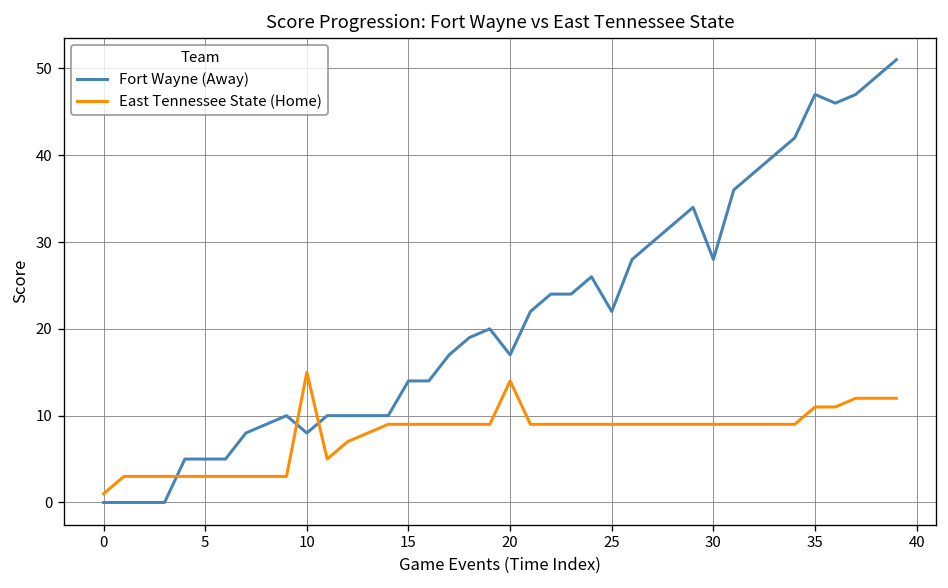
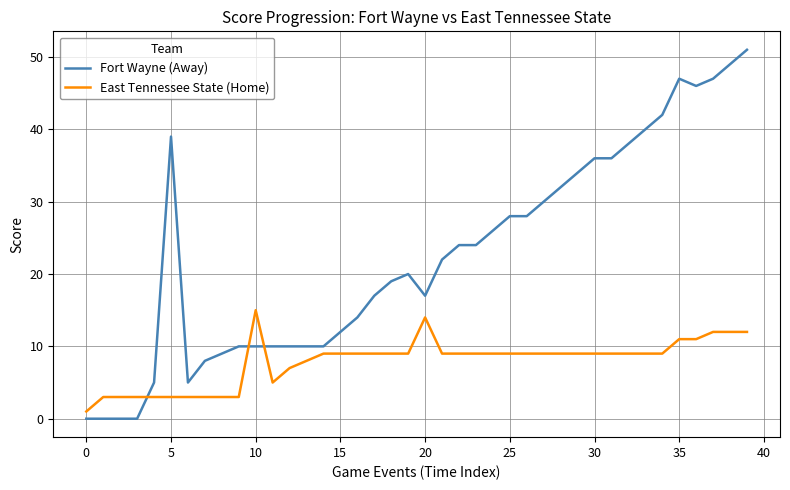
Fort Wayne (Away), 5: 5 -> 39
Fort Wayne (Away), 10: 8 -> 10
Fort Wayne (Away), 15: 14 -> 12
Fort Wayne (Away), 25: 22 -> 28
Fort Wayne (Away), 30: 28 -> 36
